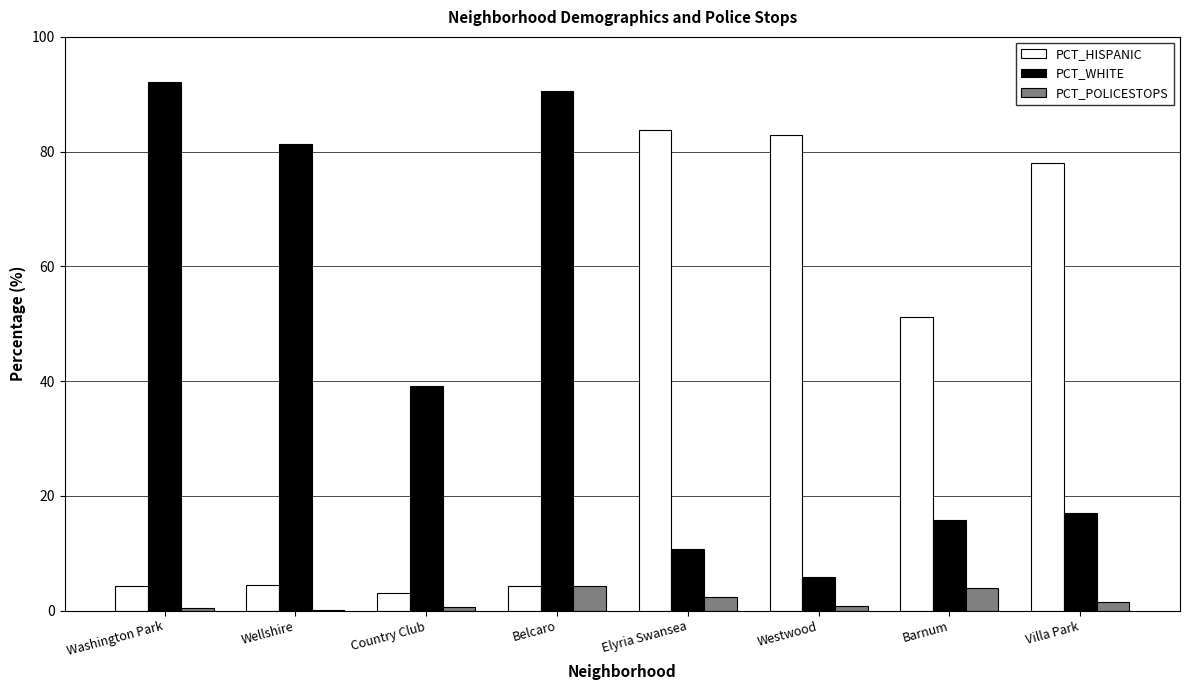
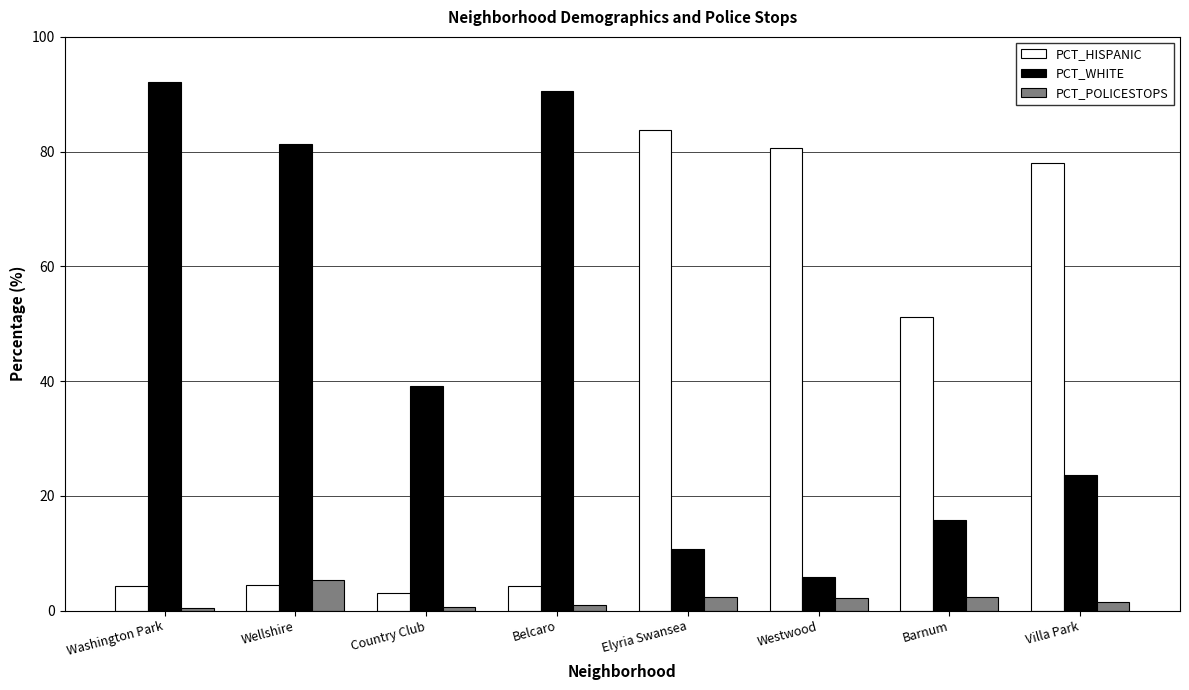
PCT_POLICESTOPS, Wellshire: 0 -> 5
PCT_POLICESTOPS, Belcaro: 4 -> 1
PCT_HISPANIC, Westwood: 83 -> 81
PCT_POLICESTOPS, Westwood: 1 -> 2
PCT_POLICESTOPS, Barnum: 4 -> 2
PCT_WHITE, Villa Park: 17 -> 24
